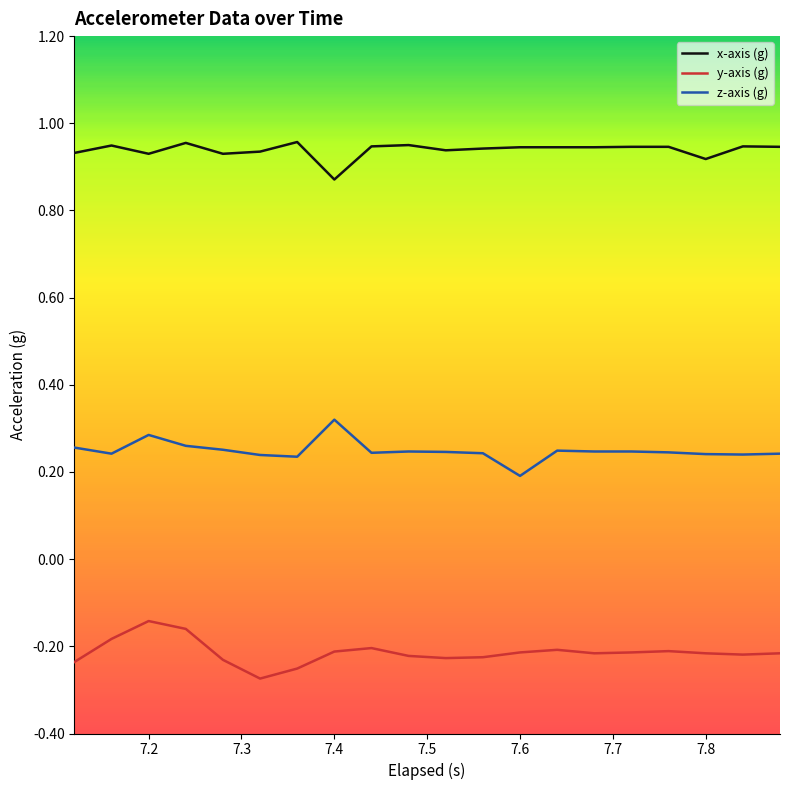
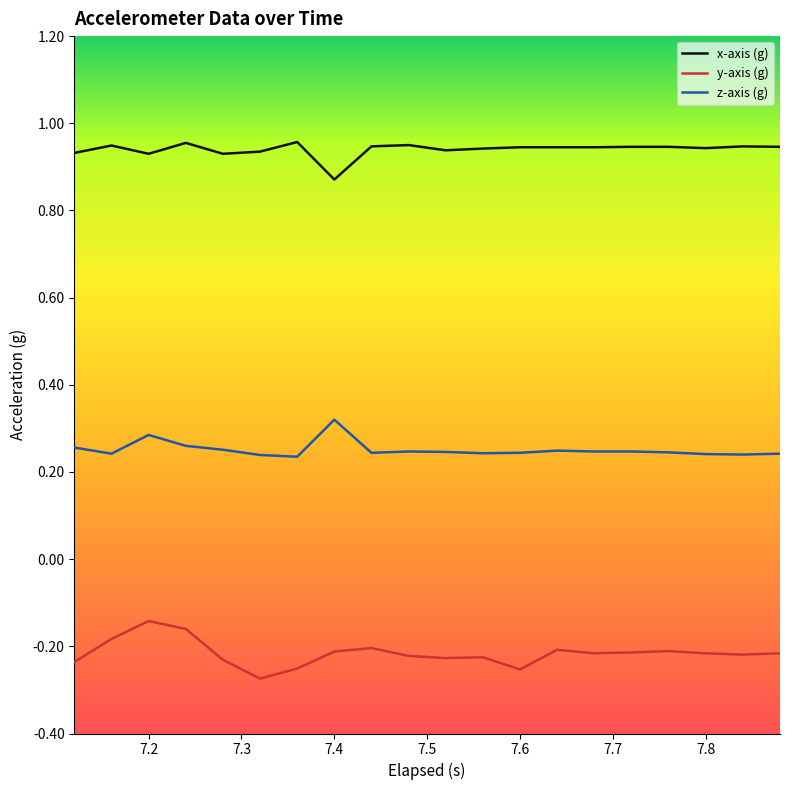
y-axis (g), 7.6: -0.21 -> -0.25
z-axis (g), 7.6: 0.19 -> 0.24
x-axis (g), 7.8: 0.92 -> 0.94
